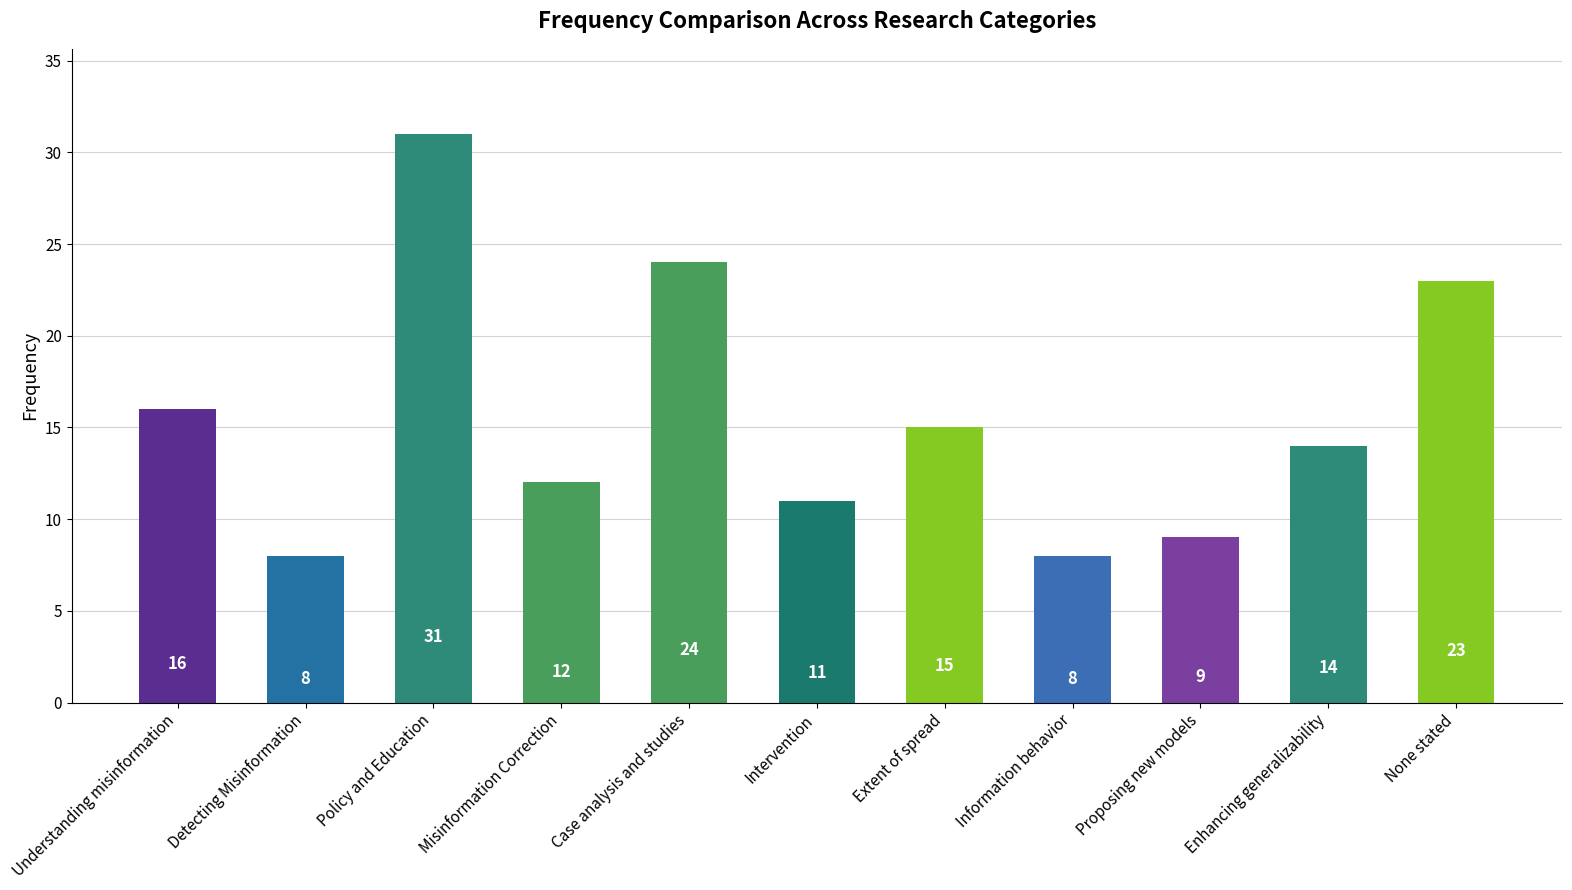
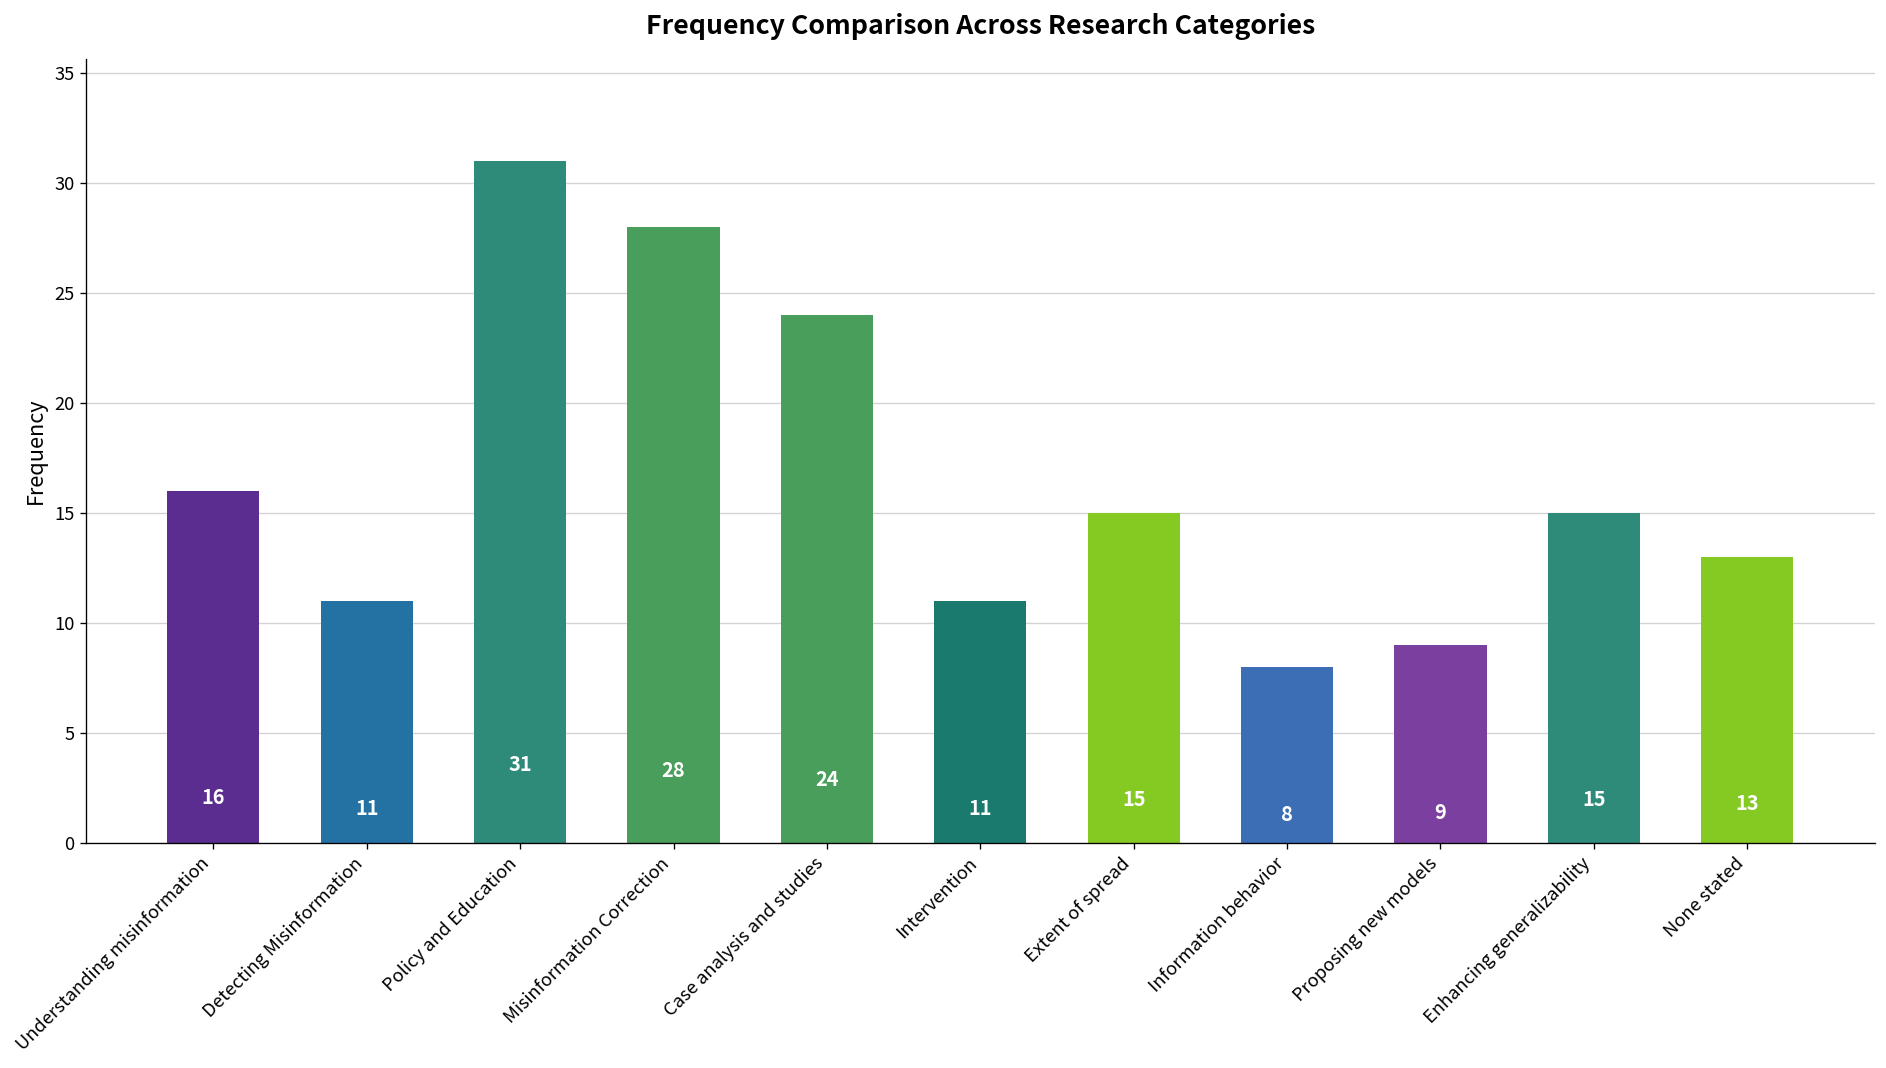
Detecting Misinformation: 8 -> 11
Misinformation Correction: 12 -> 28
Enhancing generalizability: 14 -> 15
None stated: 23 -> 13
